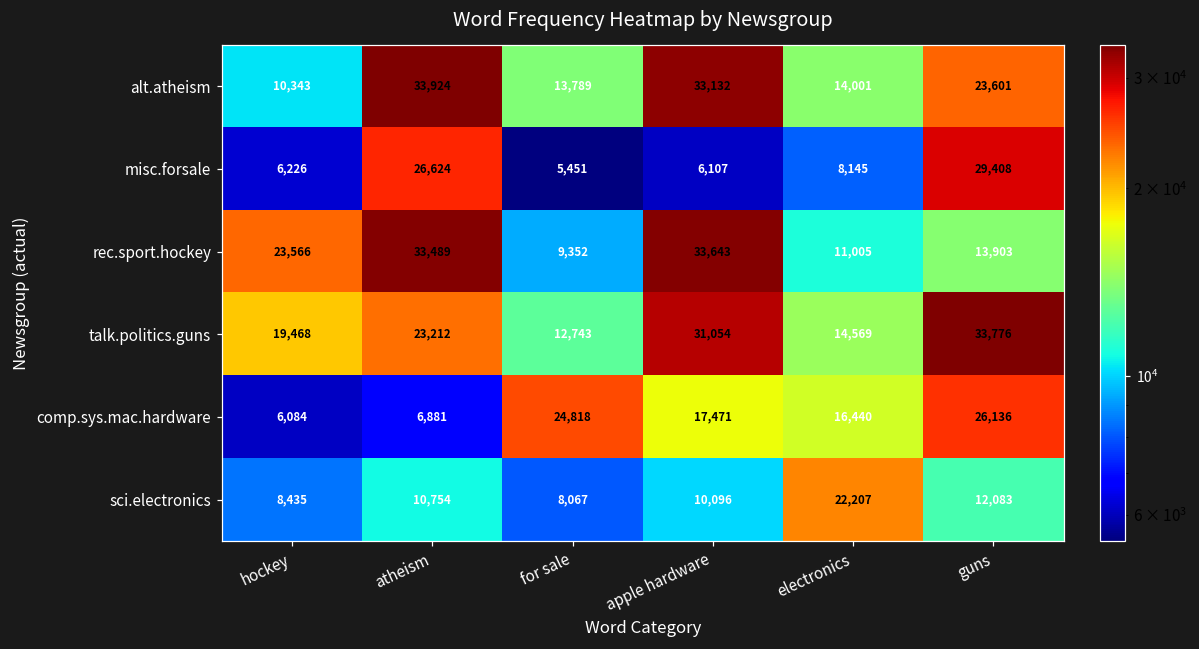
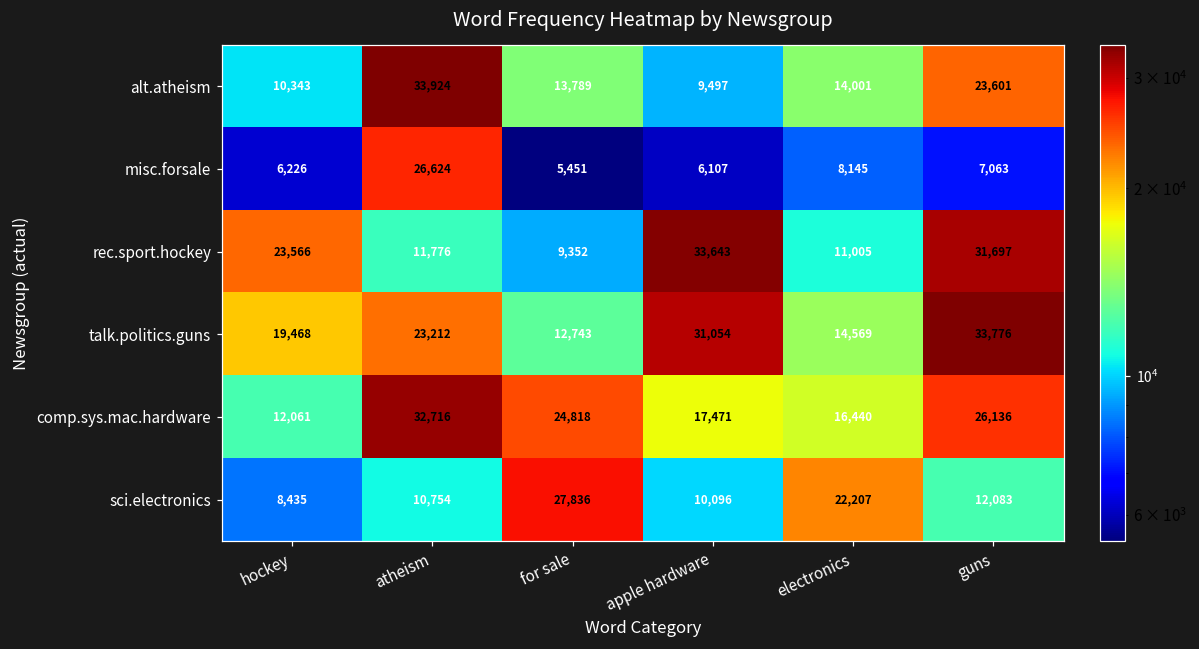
alt.atheism, apple hardware: 33,132 -> 9,497
misc.forsale, guns: 29,408 -> 7,063
rec.sport.hockey, atheism: 33,489 -> 11,776
rec.sport.hockey, guns: 13,903 -> 31,697
comp.sys.mac.hardware, hockey: 6,084 -> 12,061
comp.sys.mac.hardware, atheism: 6,881 -> 32,716
sci.electronics, for sale: 8,067 -> 27,836
